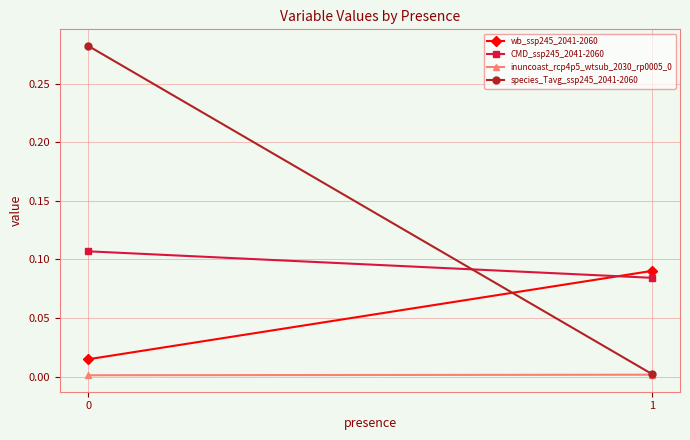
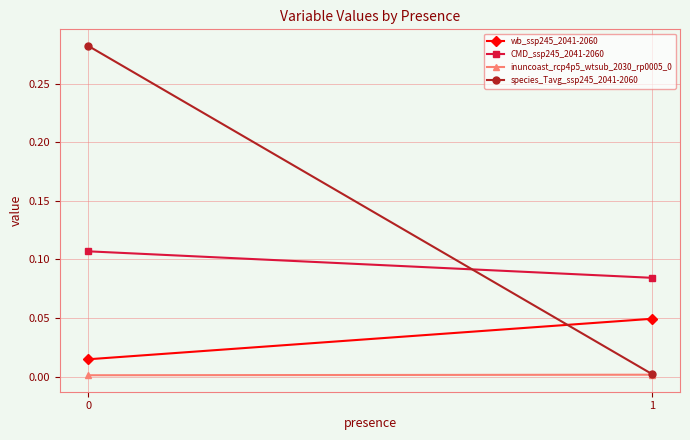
wb_ssp245_2041-2060, 1: 0.090 -> 0.049
